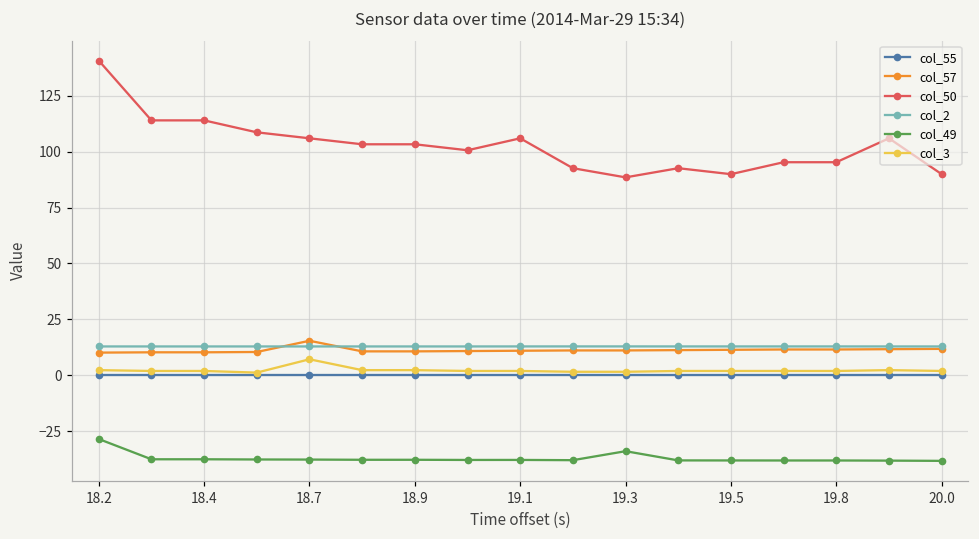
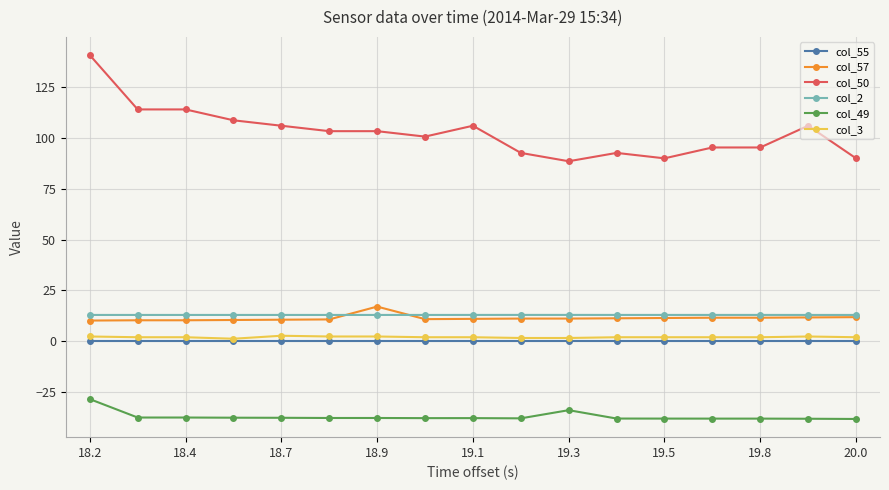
col_57, 18.7: 15 -> 11
col_3, 18.7: 7 -> 3
col_57, 18.9: 11 -> 17
